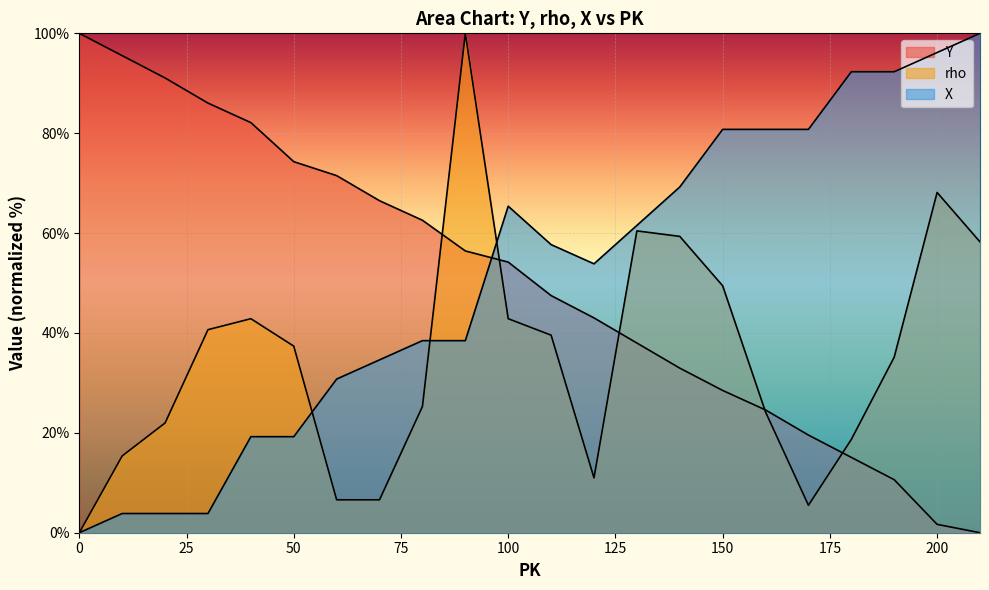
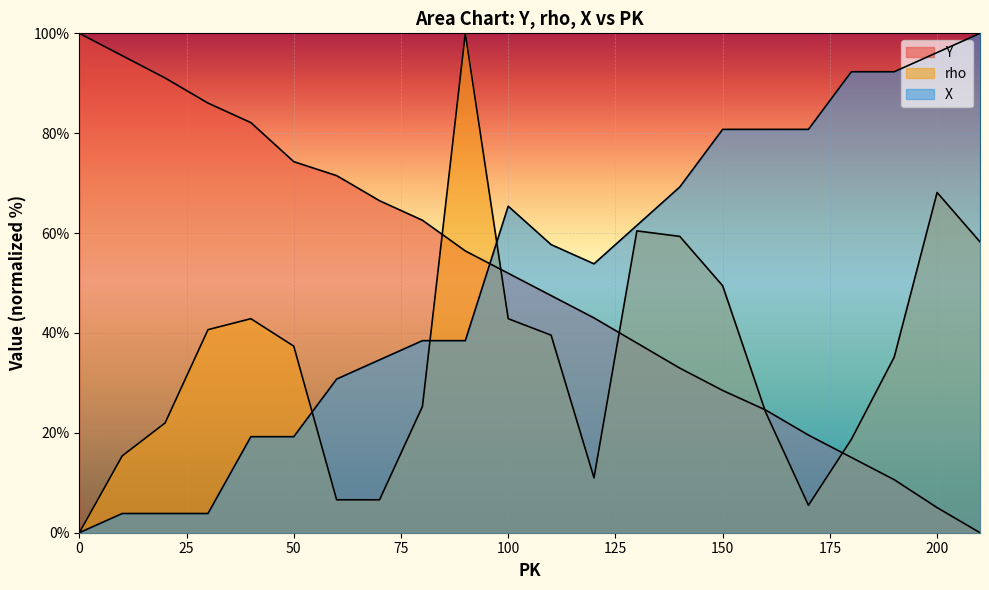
Y, 100: 54% -> 52%
Y, 200: 2% -> 5%
